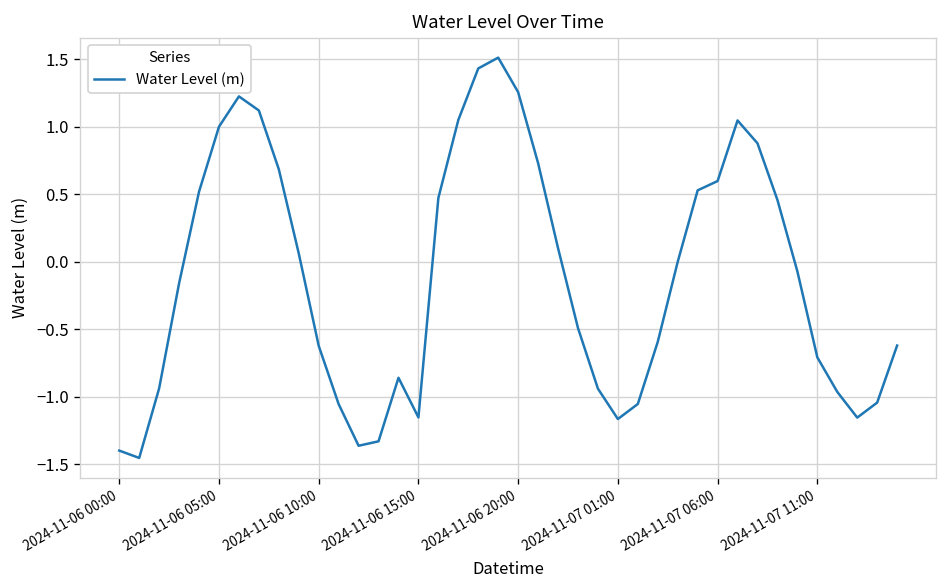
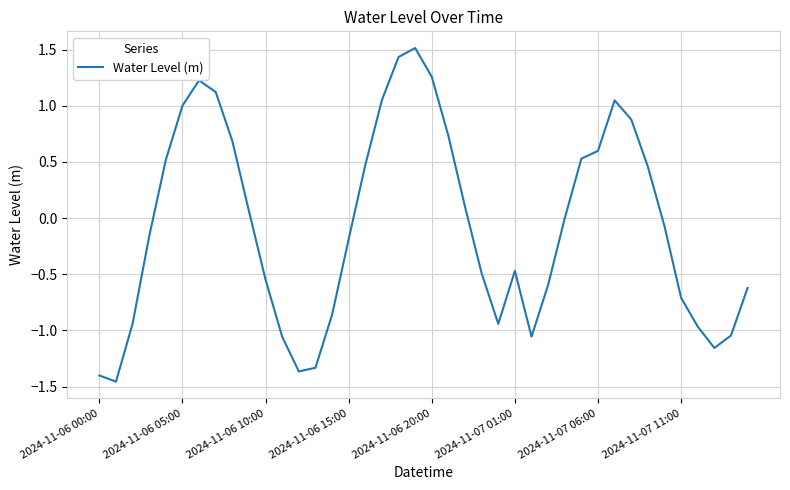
2024-11-06 10:00: -0.62 -> -0.55
2024-11-06 15:00: -1.15 -> -0.19
2024-11-07 01:00: -1.17 -> -0.47
